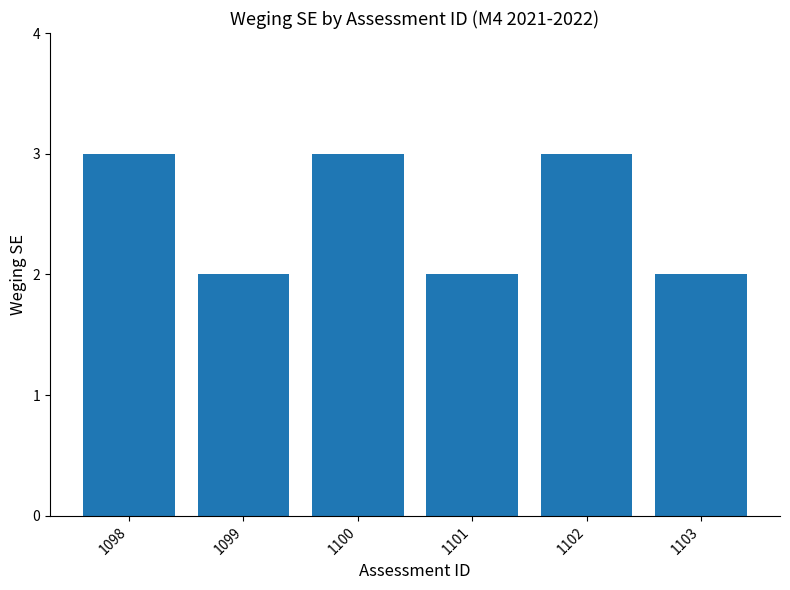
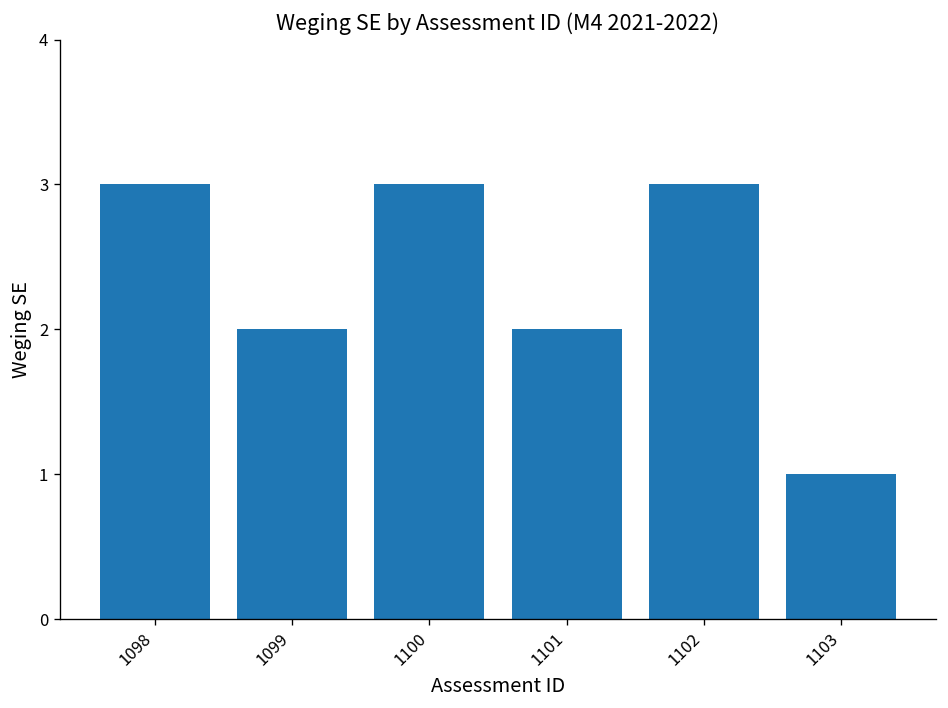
1103: 2 -> 1
